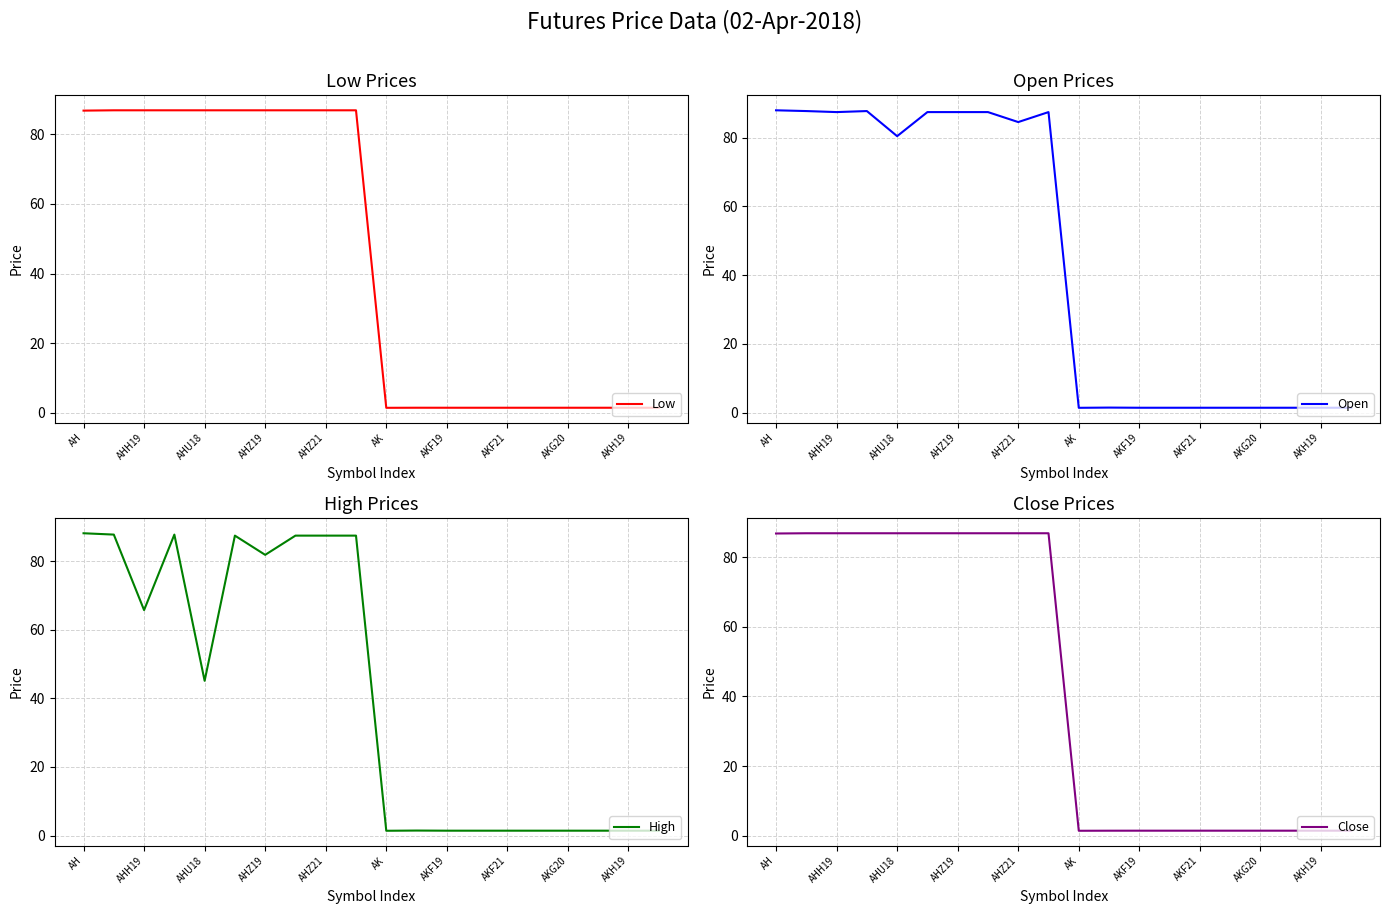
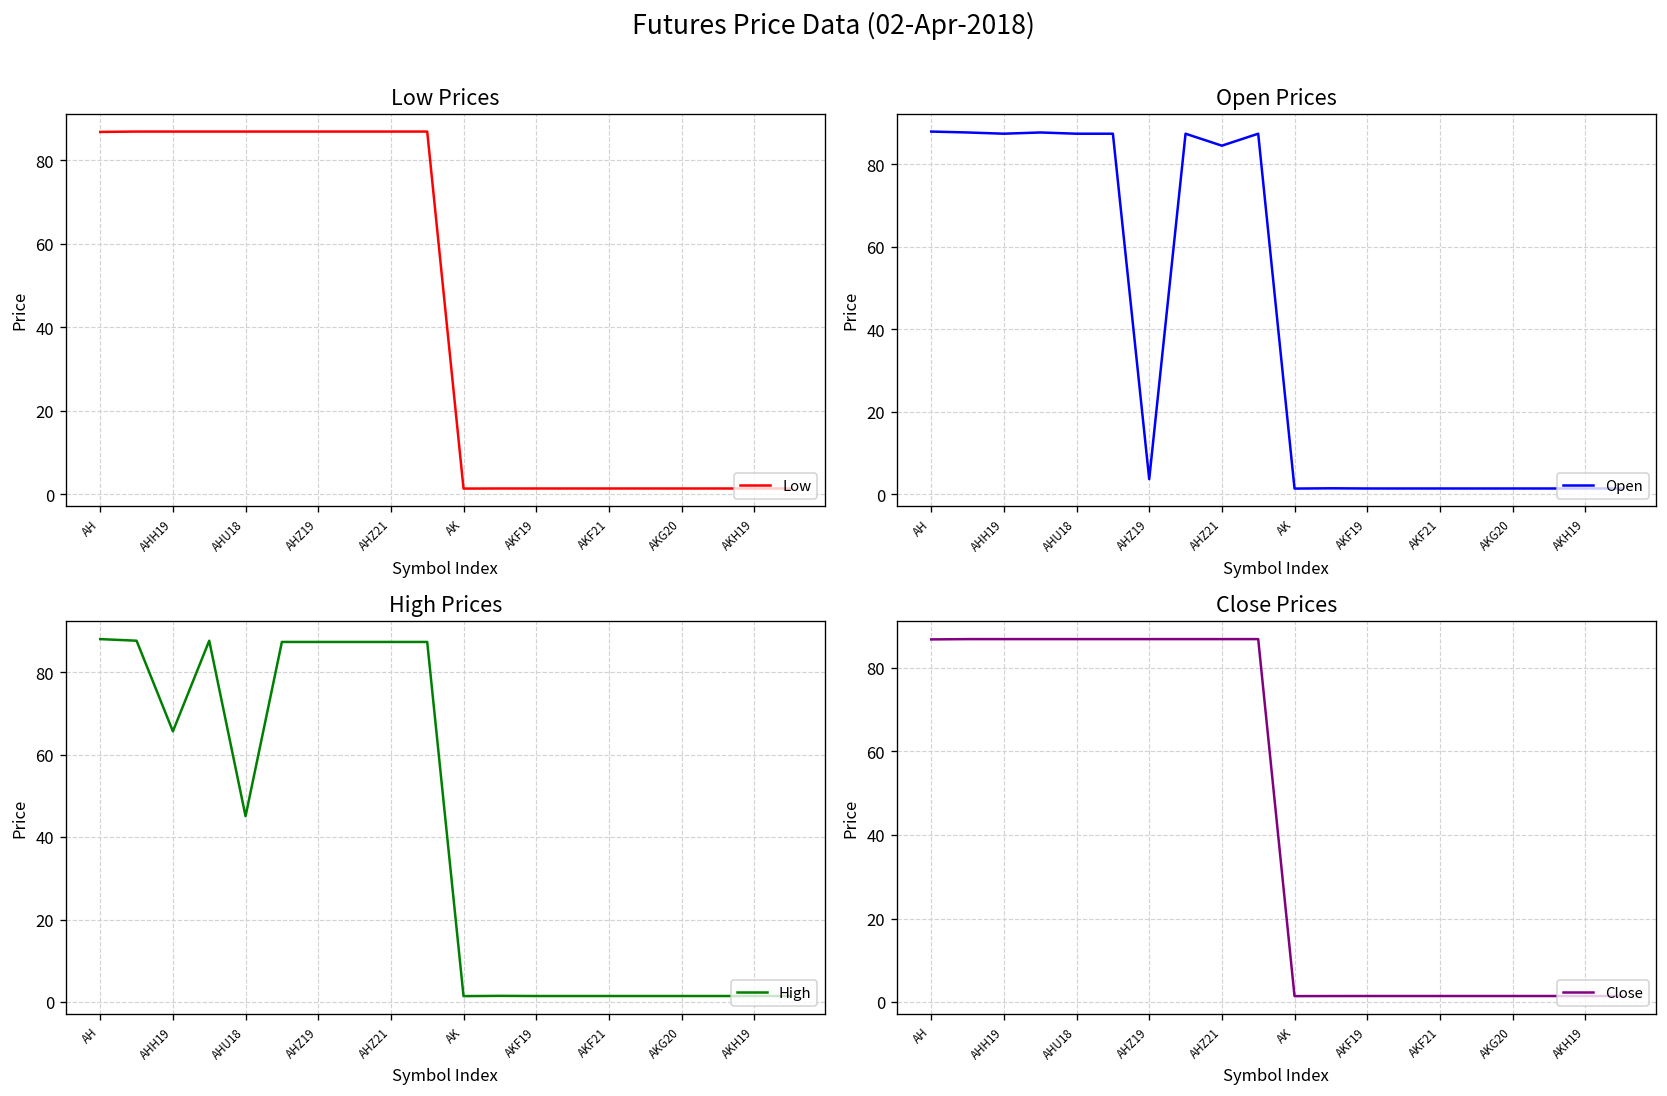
Open Prices, AHU18: 80 -> 87
Open Prices, AHZ19: 87 -> 4
High Prices, AHZ19: 82 -> 87
